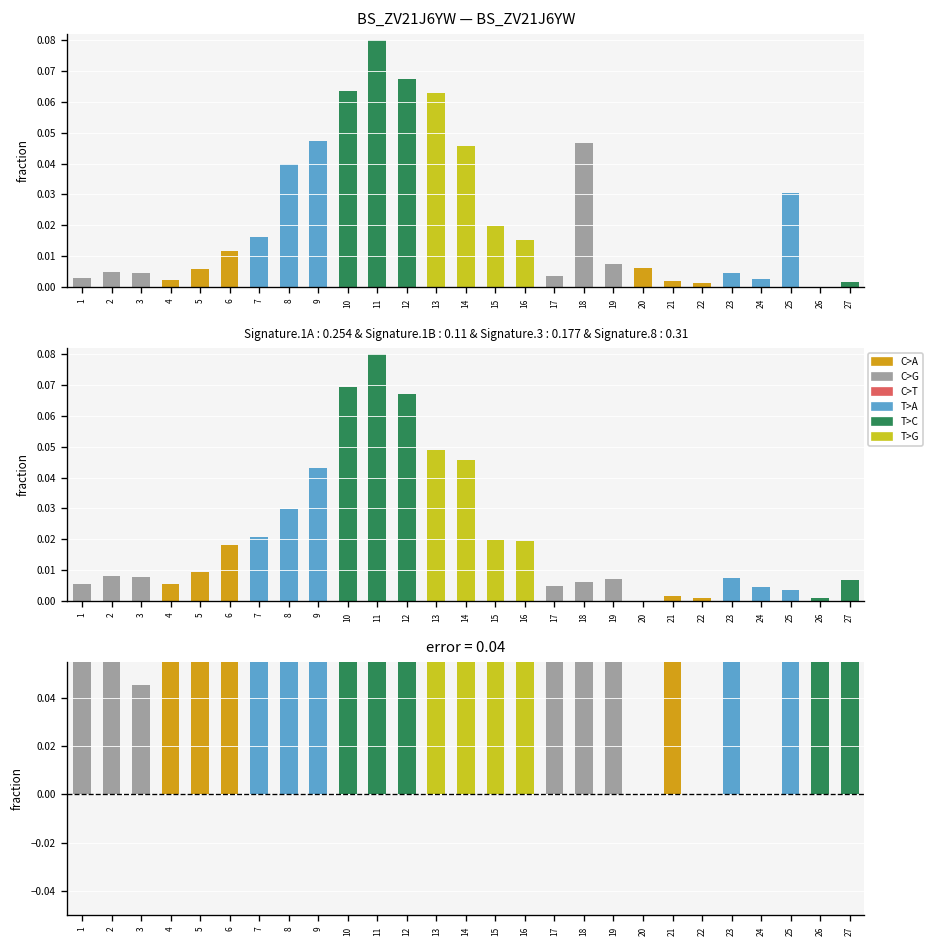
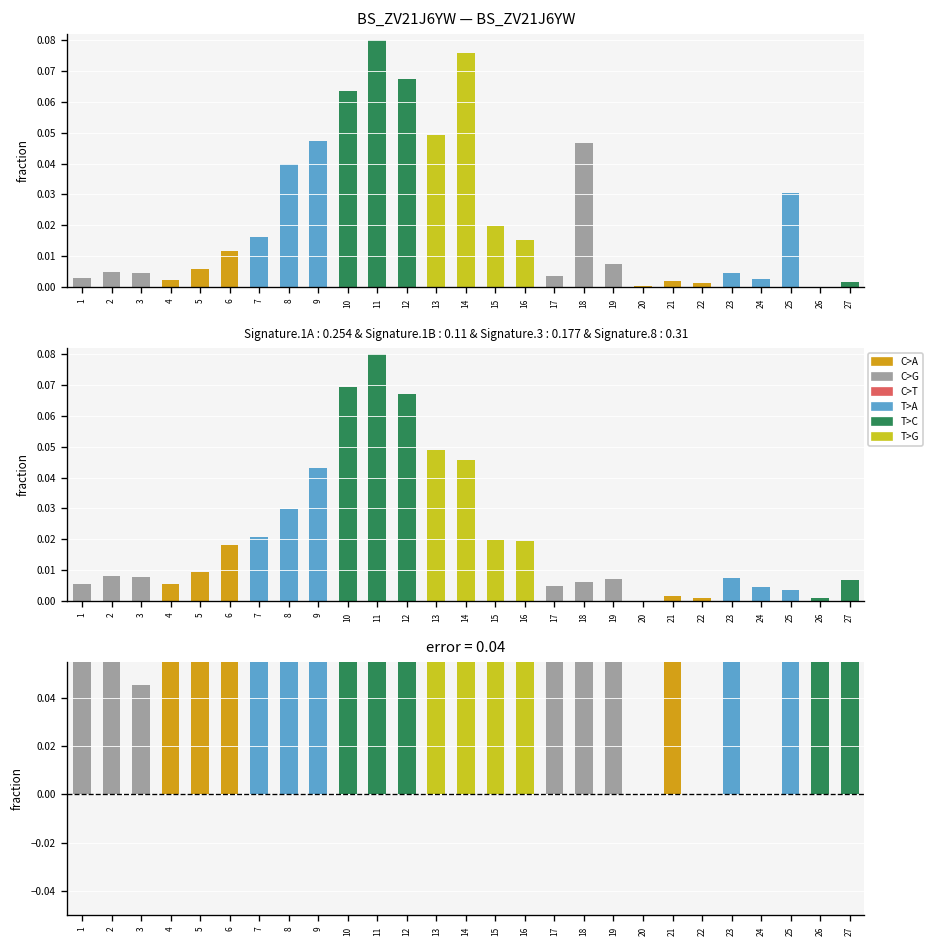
BS_ZV21J6YW — BS_ZV21J6YW, 13: 0.063 -> 0.049
BS_ZV21J6YW — BS_ZV21J6YW, 14: 0.046 -> 0.076
BS_ZV21J6YW — BS_ZV21J6YW, 20: 0.006 -> 0.000
